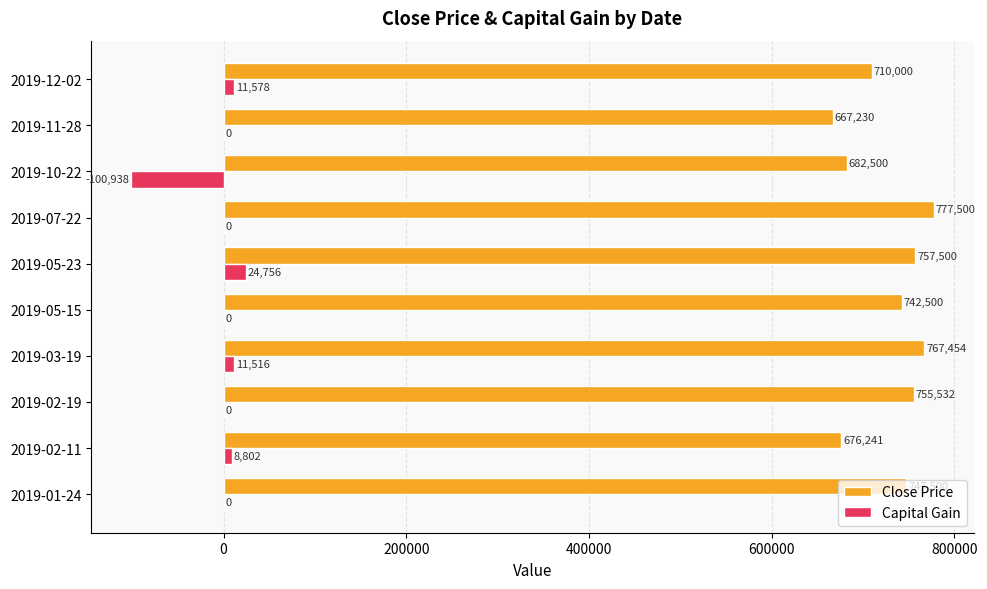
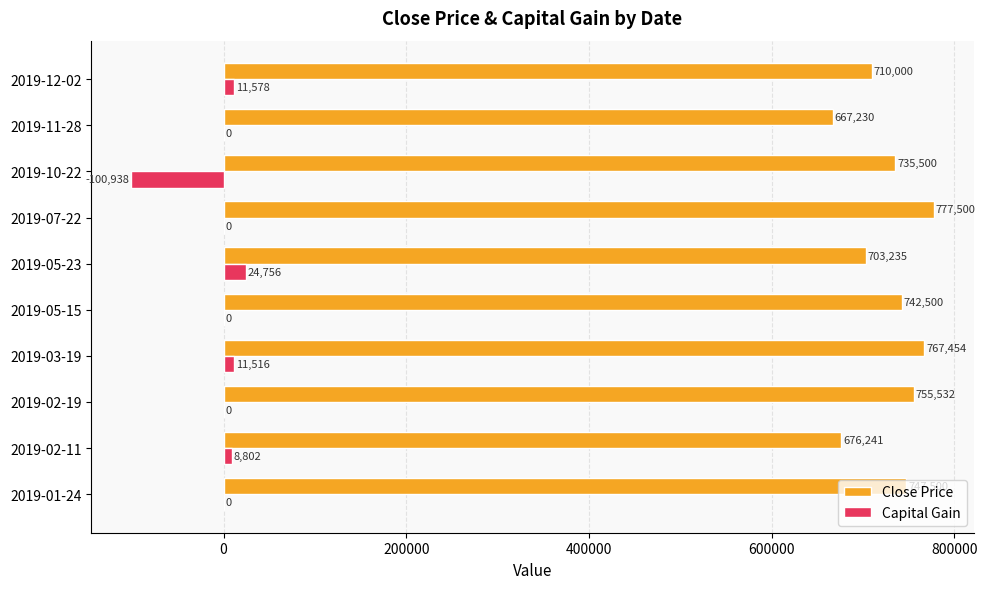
Close Price, 2019-10-22: 682,500 -> 735,500
Close Price, 2019-05-23: 757,500 -> 703,235
